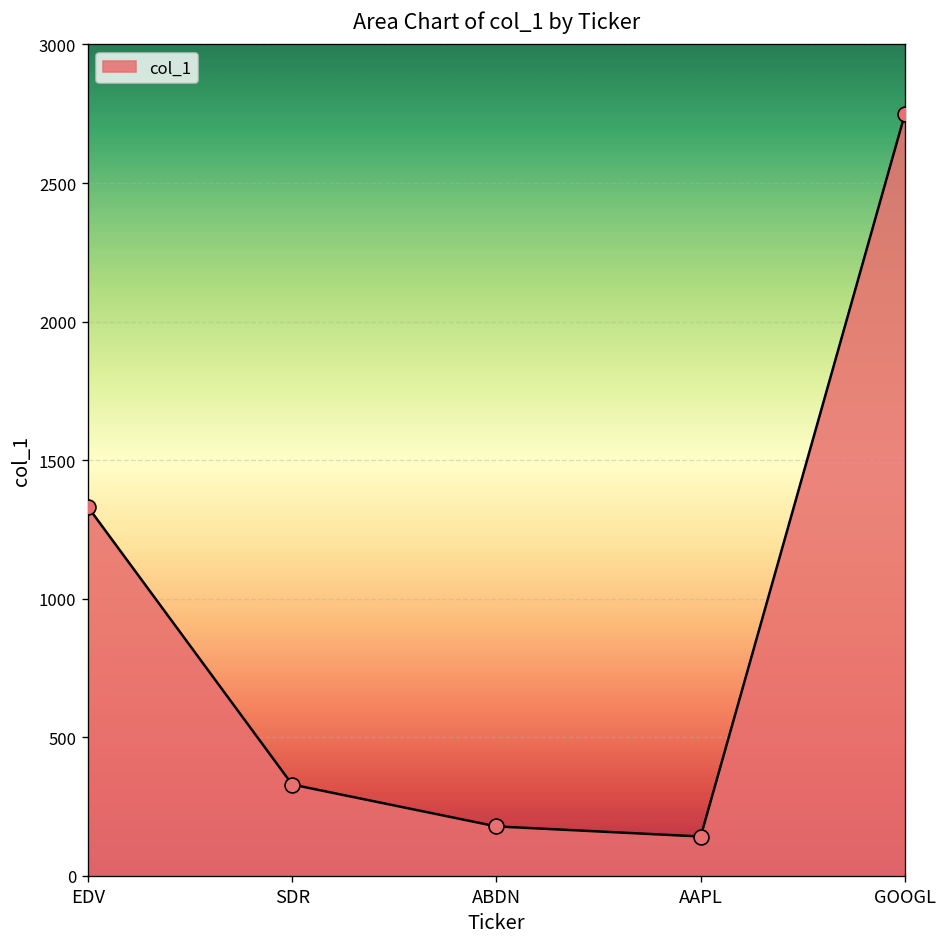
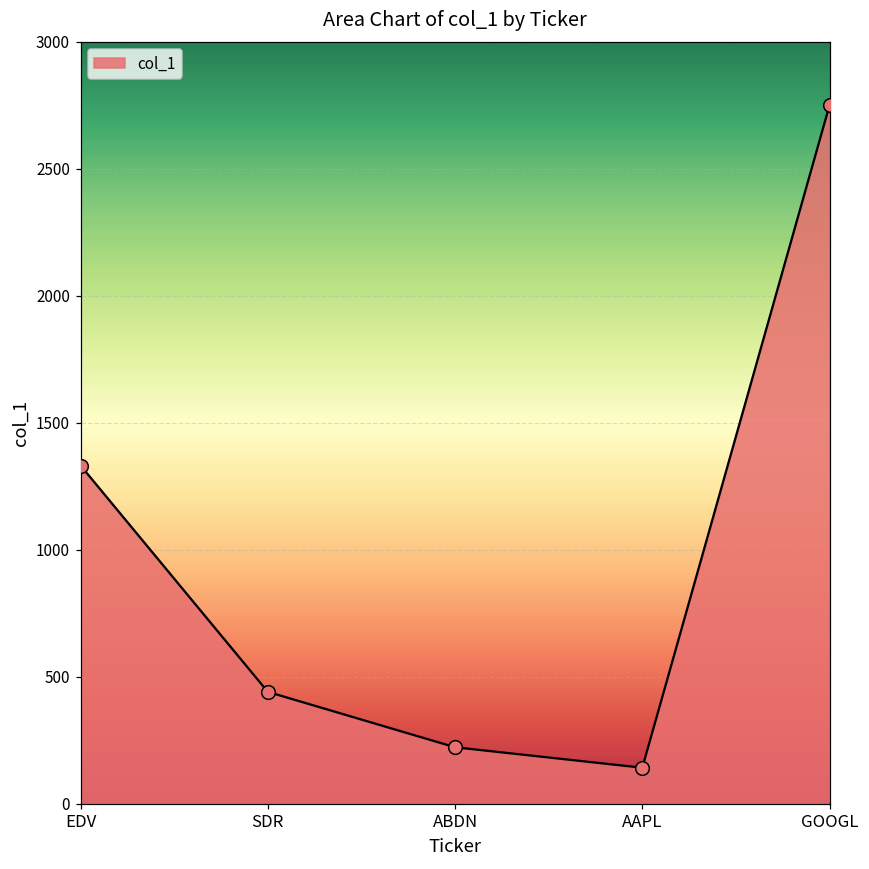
SDR: 330 -> 440
ABDN: 180 -> 220
